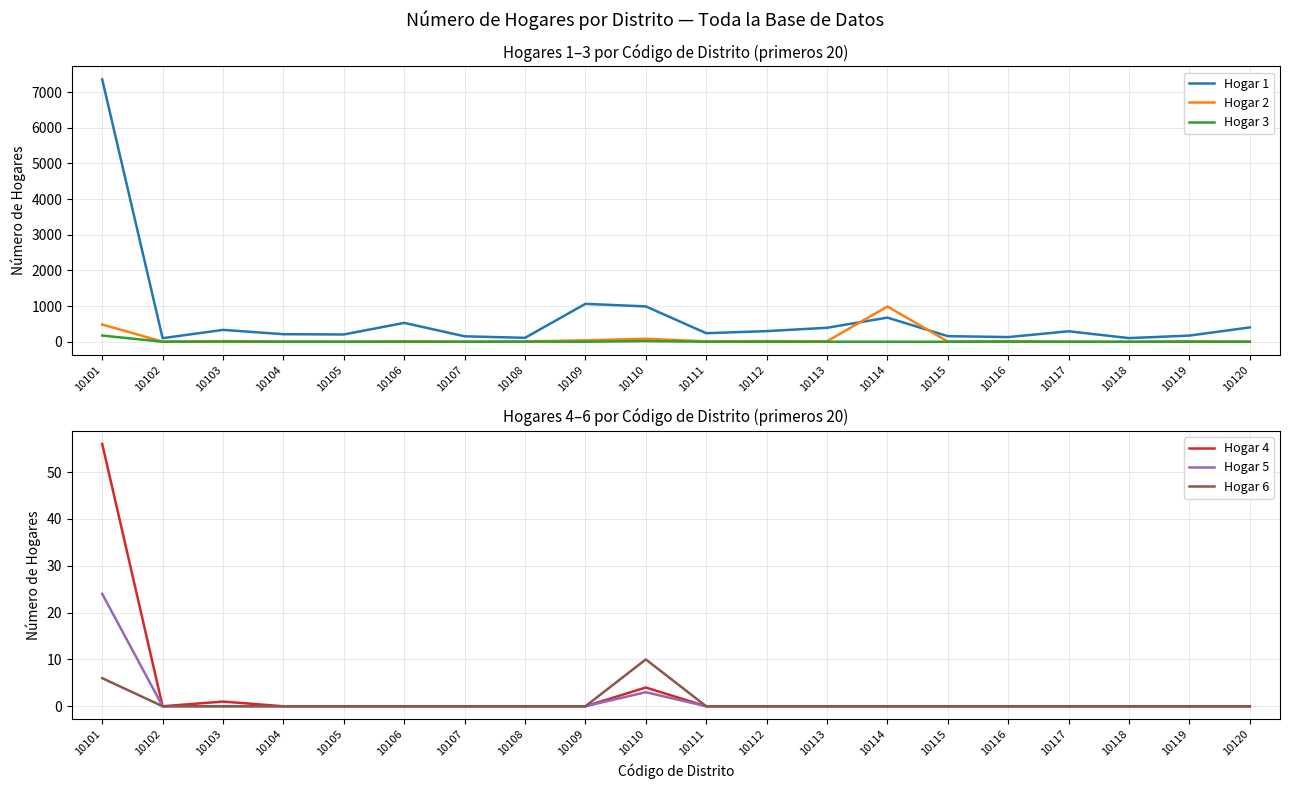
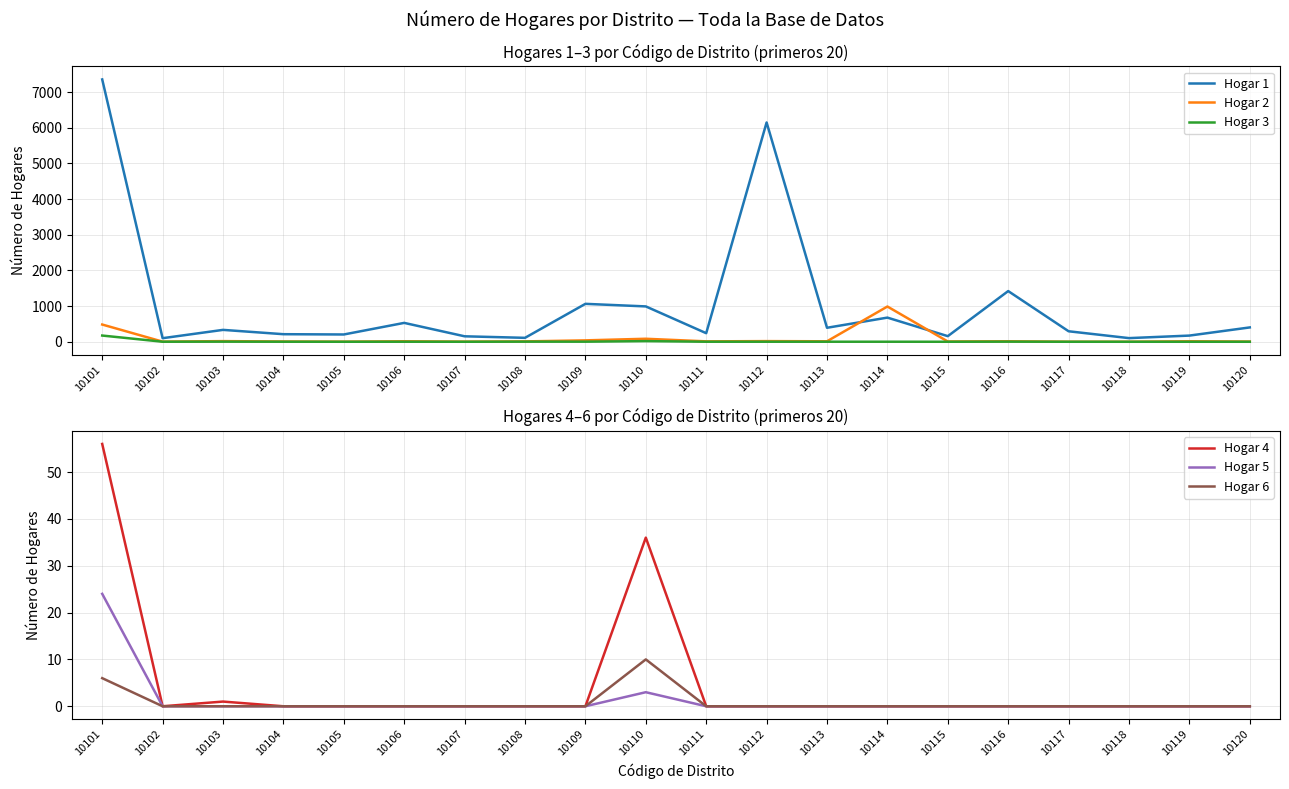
Hogares 1–3 por Código de Distrito (primeros 20), Hogar 1, 10112: 300 -> 6100
Hogares 1–3 por Código de Distrito (primeros 20), Hogar 1, 10116: 100 -> 1400
Hogares 4–6 por Código de Distrito (primeros 20), Hogar 4, 10110: 4 -> 36
